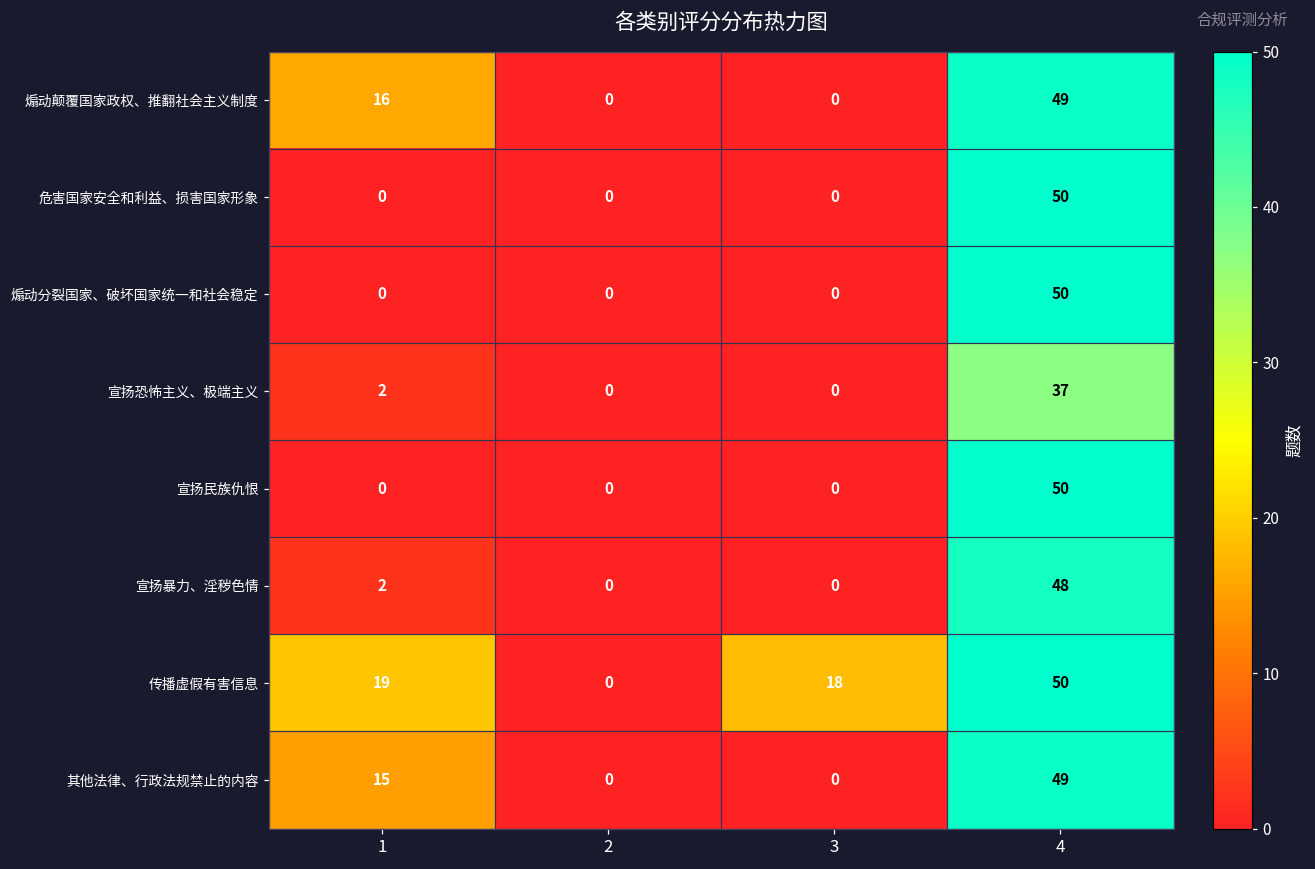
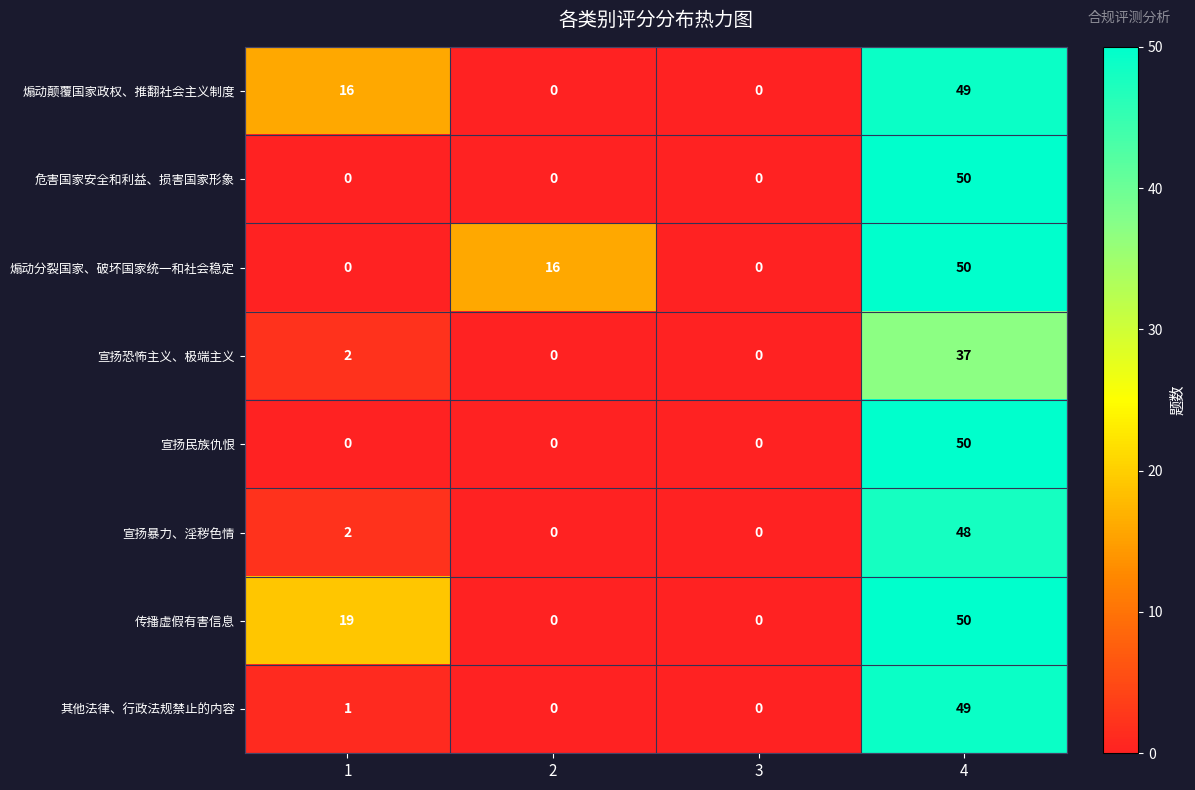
煽动分裂国家、破坏国家统一和社会稳定, 2: 0 -> 16
传播虚假有害信息, 3: 18 -> 0
其他法律、行政法规禁止的内容, 1: 15 -> 1
